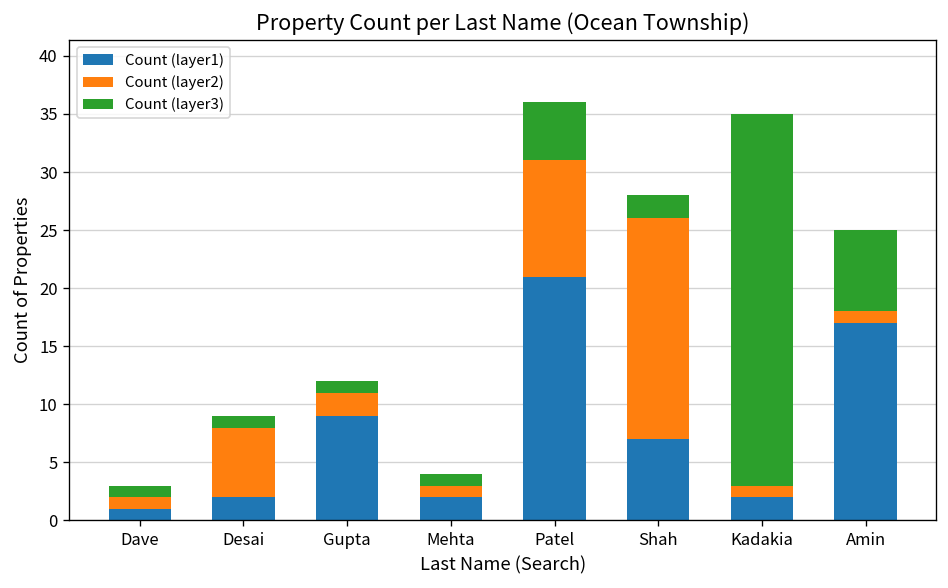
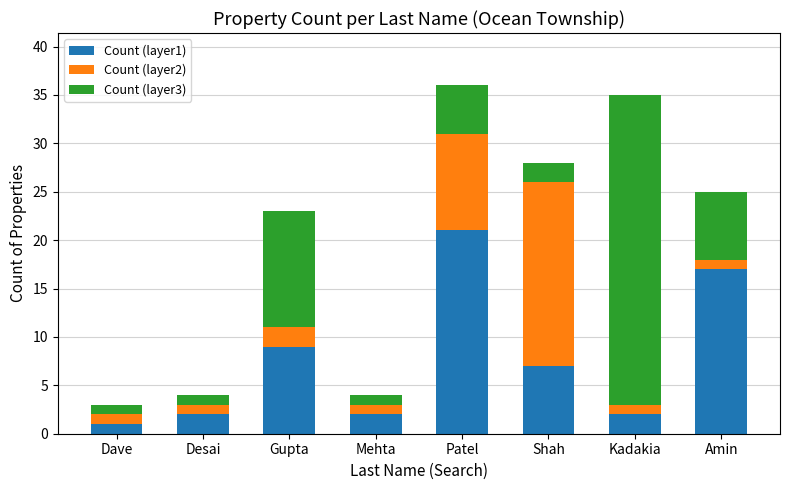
Count (layer2), Desai: 6 -> 1
Count (layer3), Gupta: 1 -> 12
